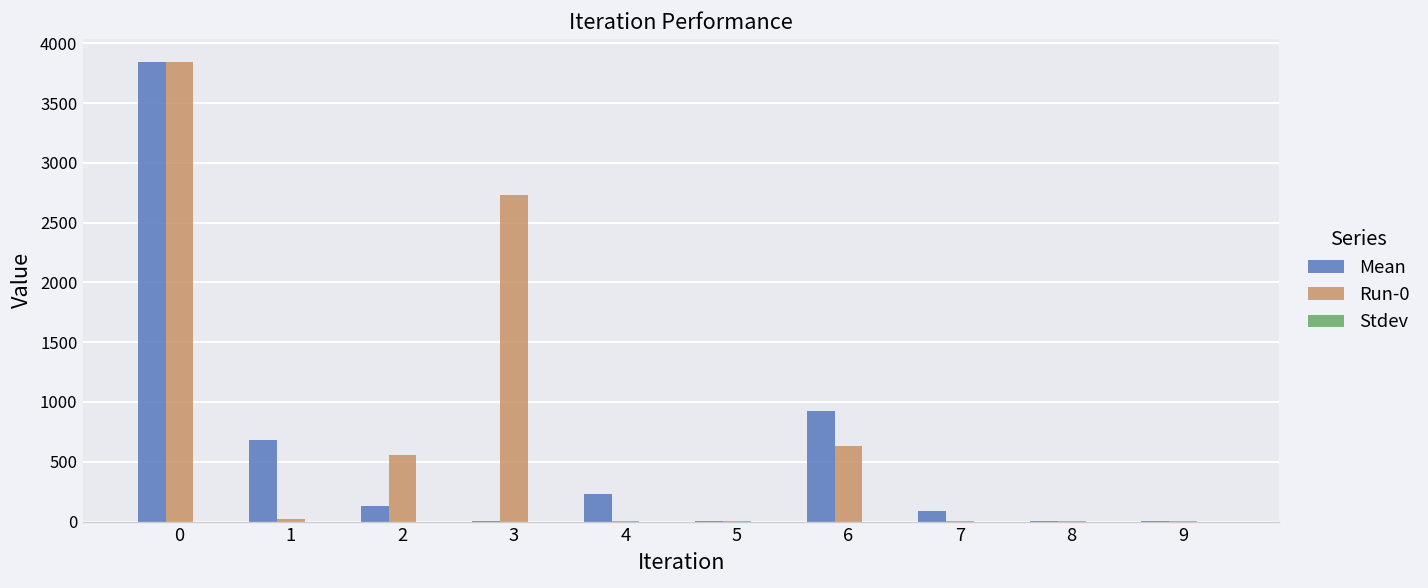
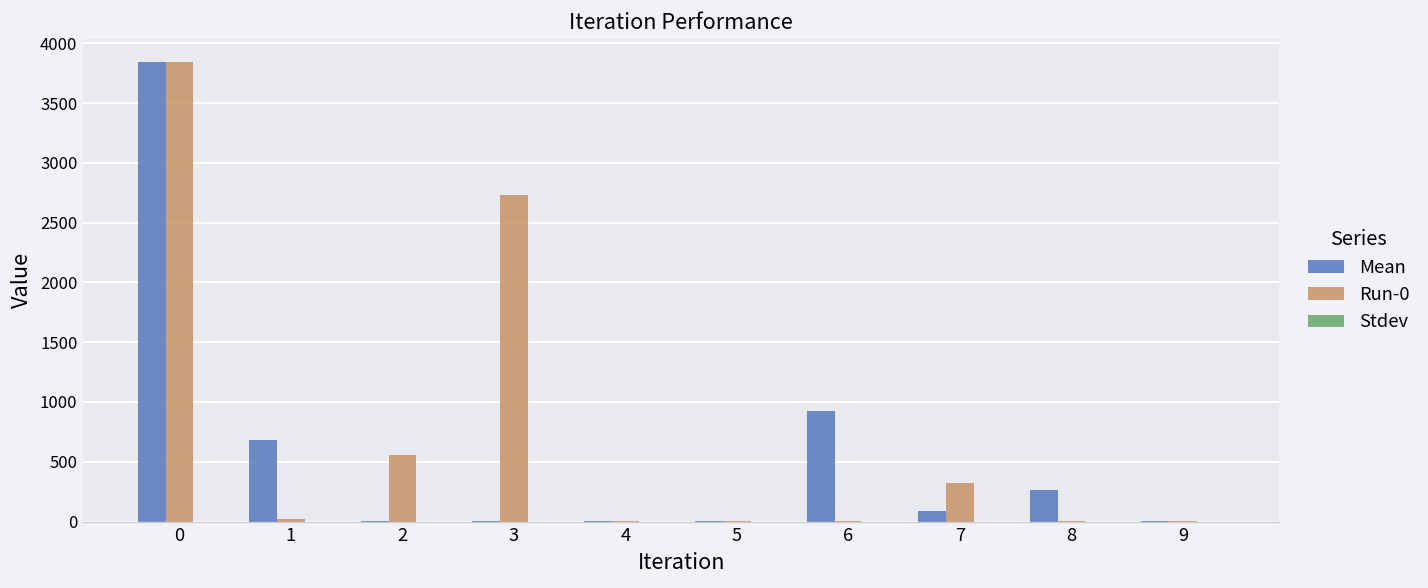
Mean, 2: 100 -> 0
Mean, 4: 200 -> 0
Run-0, 6: 600 -> 0
Run-0, 7: 0 -> 300
Mean, 8: 0 -> 300
